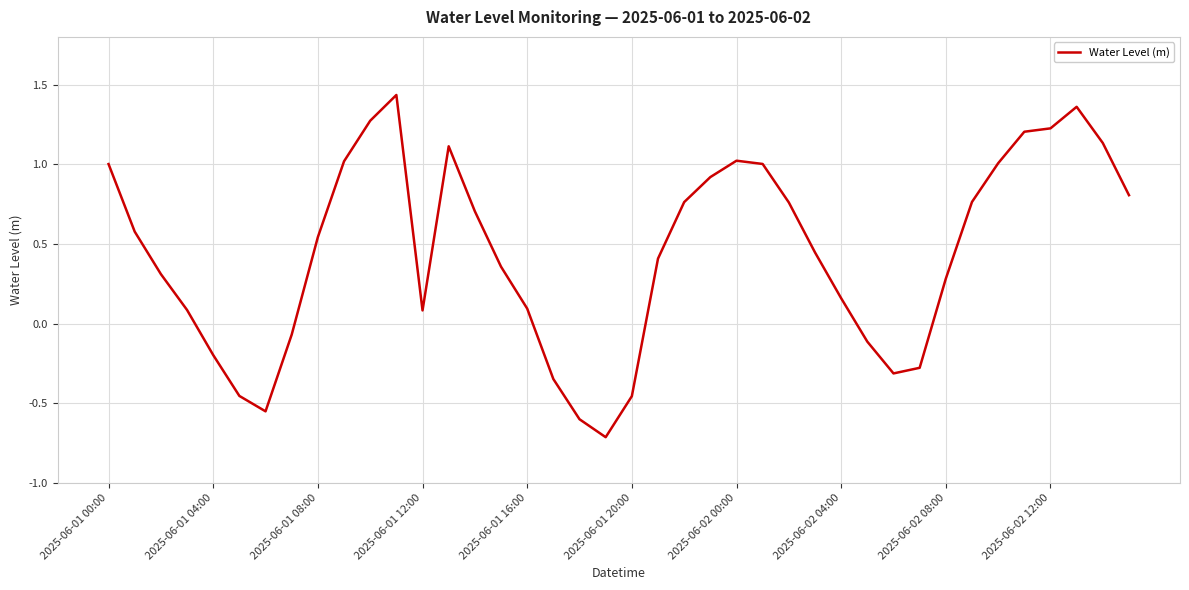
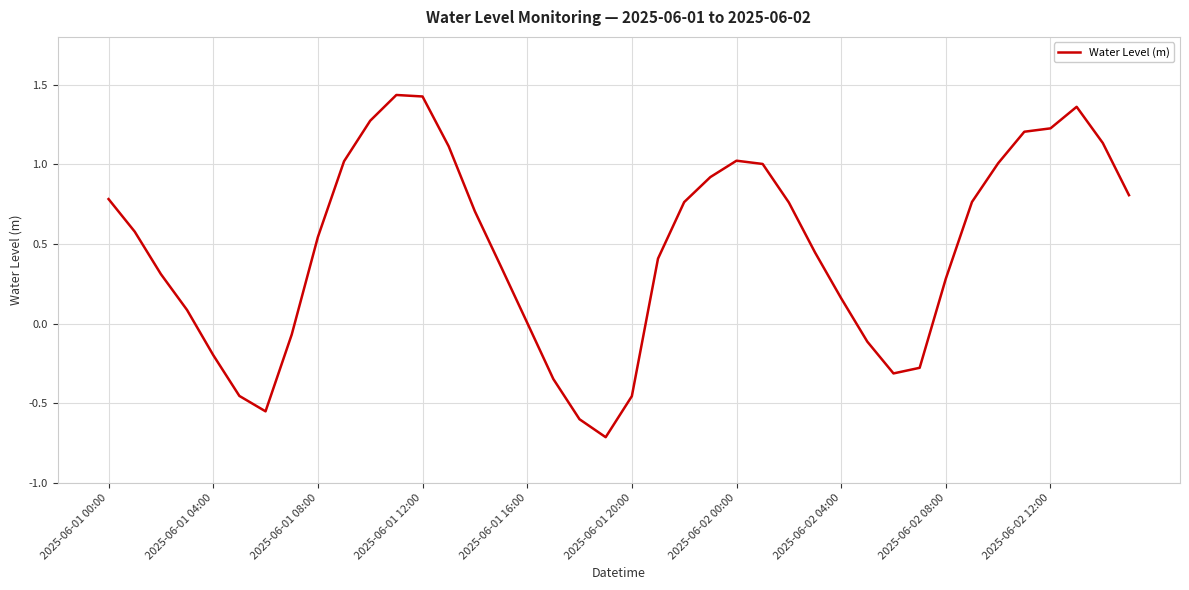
2025-06-01 00:00: 1.00 -> 0.78
2025-06-01 12:00: 0.08 -> 1.43
2025-06-01 16:00: 0.09 -> 0.01
